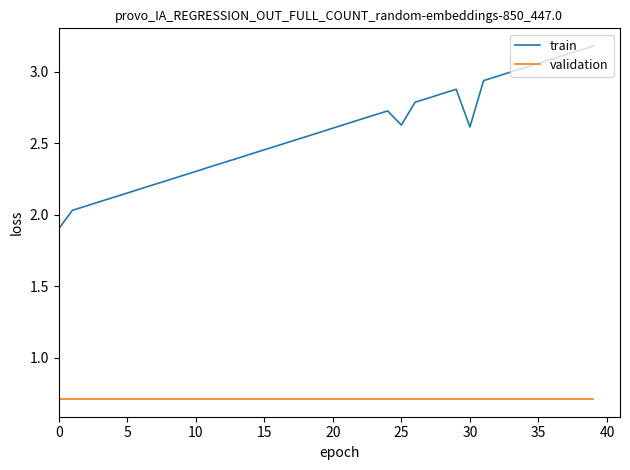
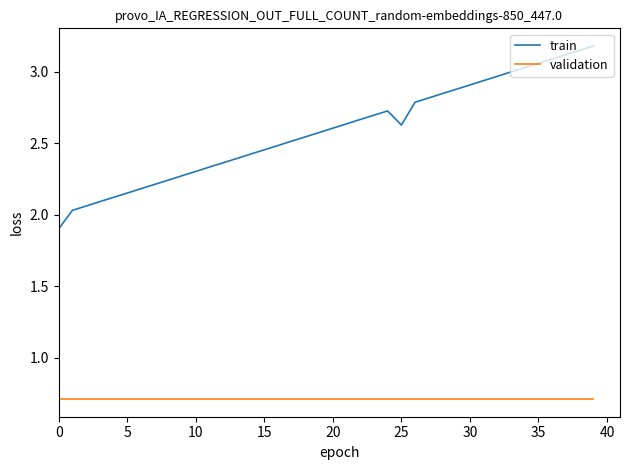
train, 30: 2.61 -> 2.91
